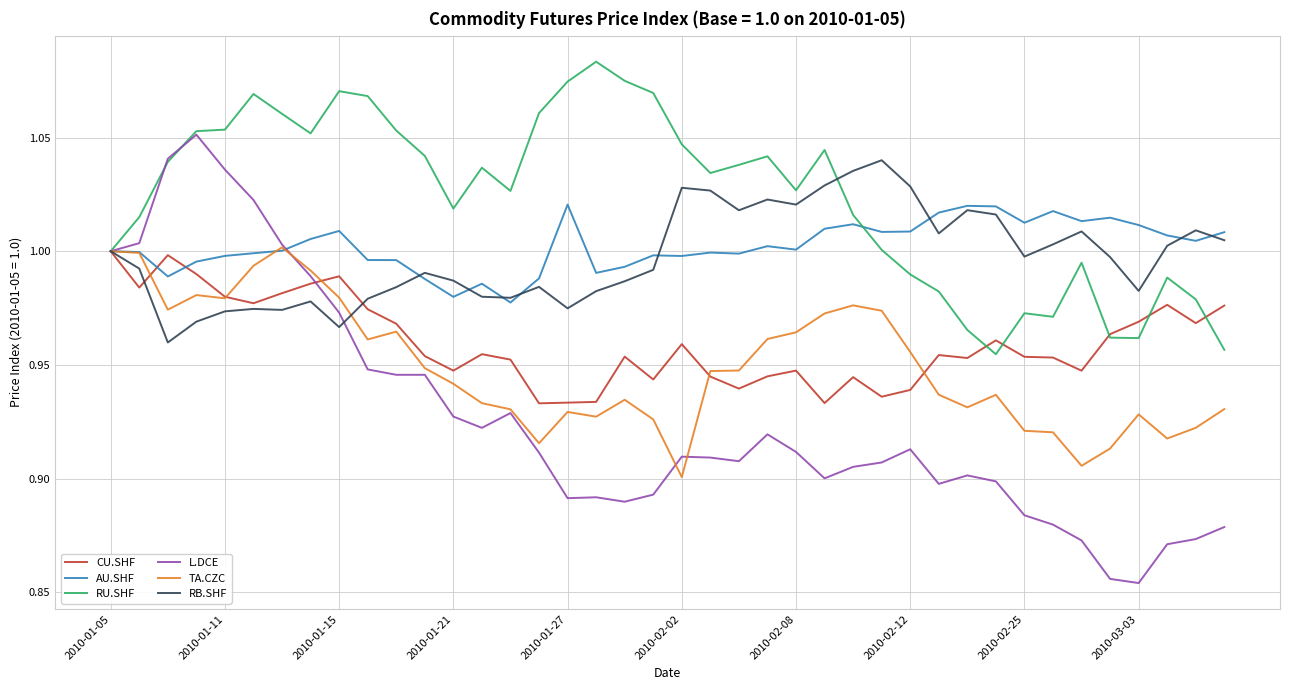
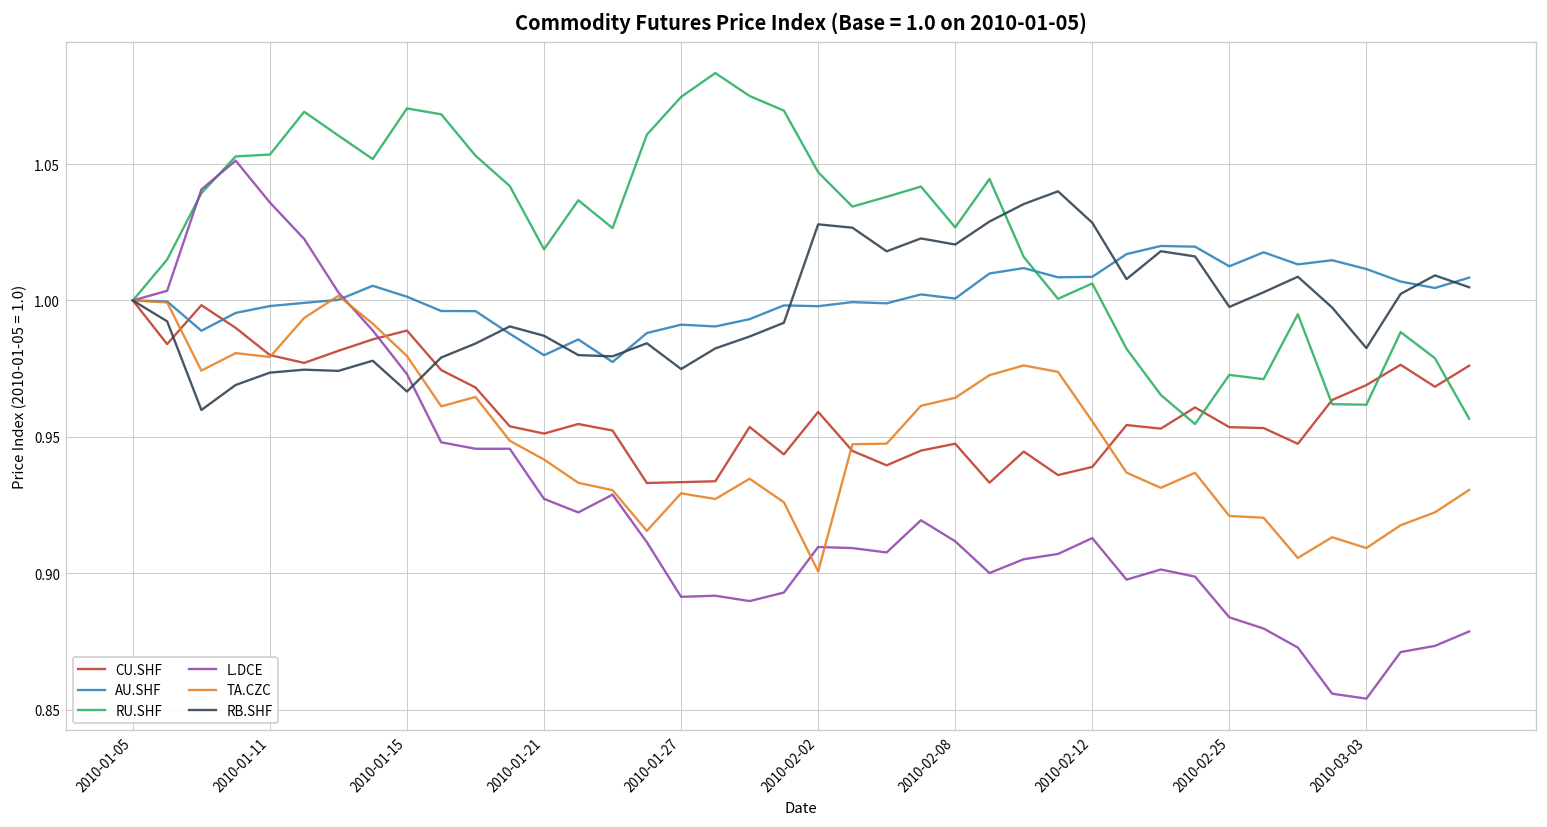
AU.SHF, 2010-01-15: 1.009 -> 1.001
CU.SHF, 2010-01-21: 0.947 -> 0.951
AU.SHF, 2010-01-27: 1.021 -> 0.991
RU.SHF, 2010-02-12: 0.990 -> 1.006
TA.CZC, 2010-03-03: 0.928 -> 0.909
